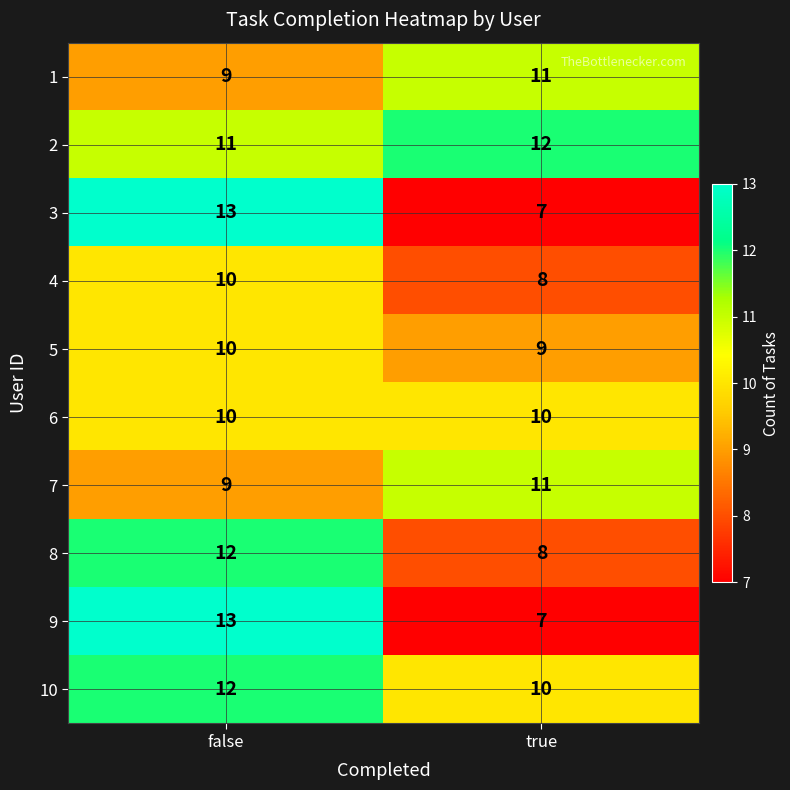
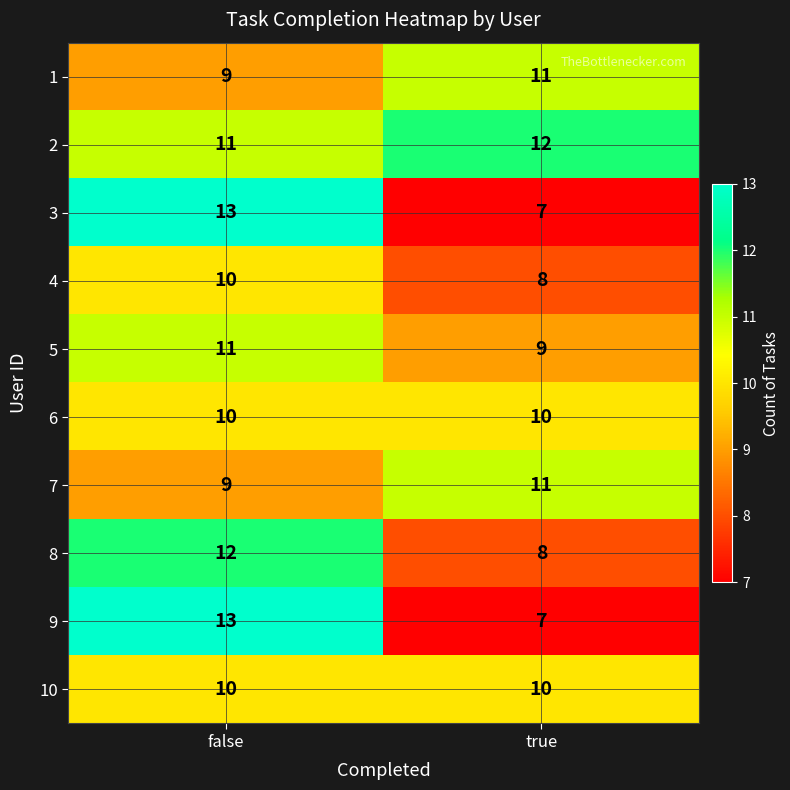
5, false: 10 -> 11
10, false: 12 -> 10
